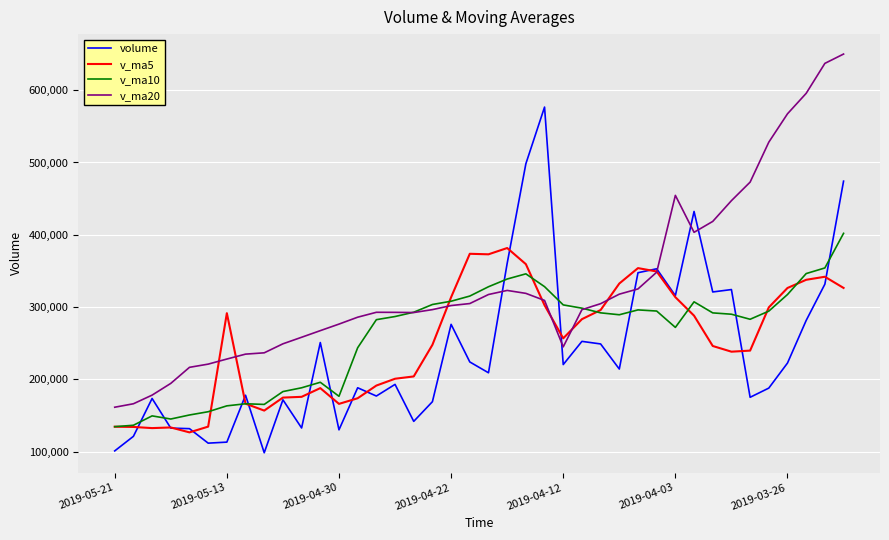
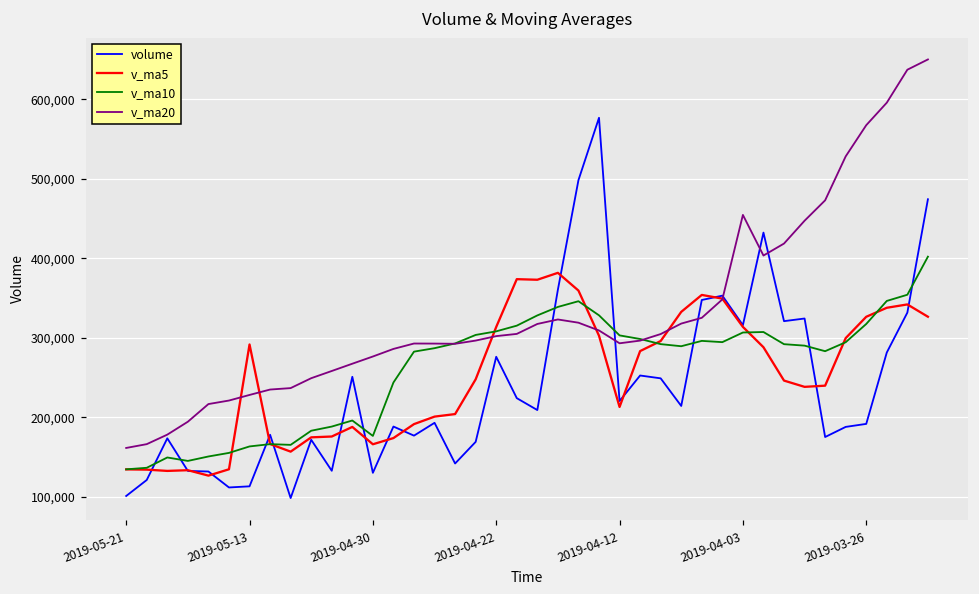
v_ma5, 2019-04-12: 260,000 -> 210,000
v_ma20, 2019-04-12: 240,000 -> 290,000
v_ma10, 2019-04-03: 270,000 -> 310,000
volume, 2019-03-26: 220,000 -> 190,000
